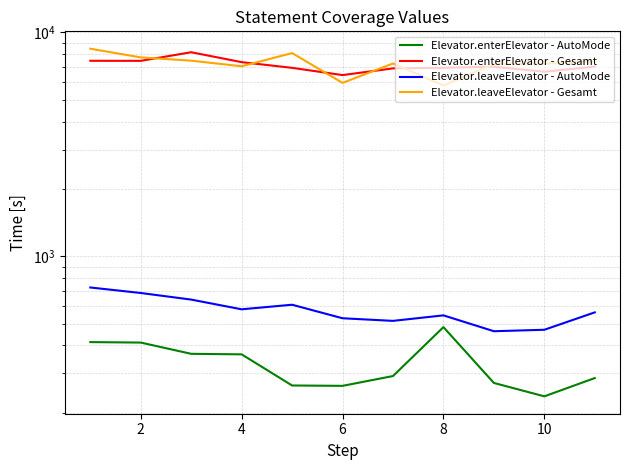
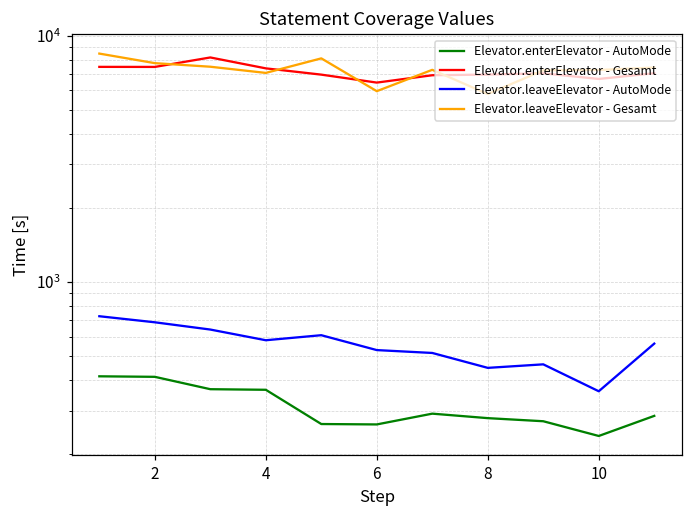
Elevator.enterElevator - AutoMode, 8: 480 -> 280
Elevator.leaveElevator - AutoMode, 8: 550 -> 450
Elevator.leaveElevator - AutoMode, 10: 470 -> 360
